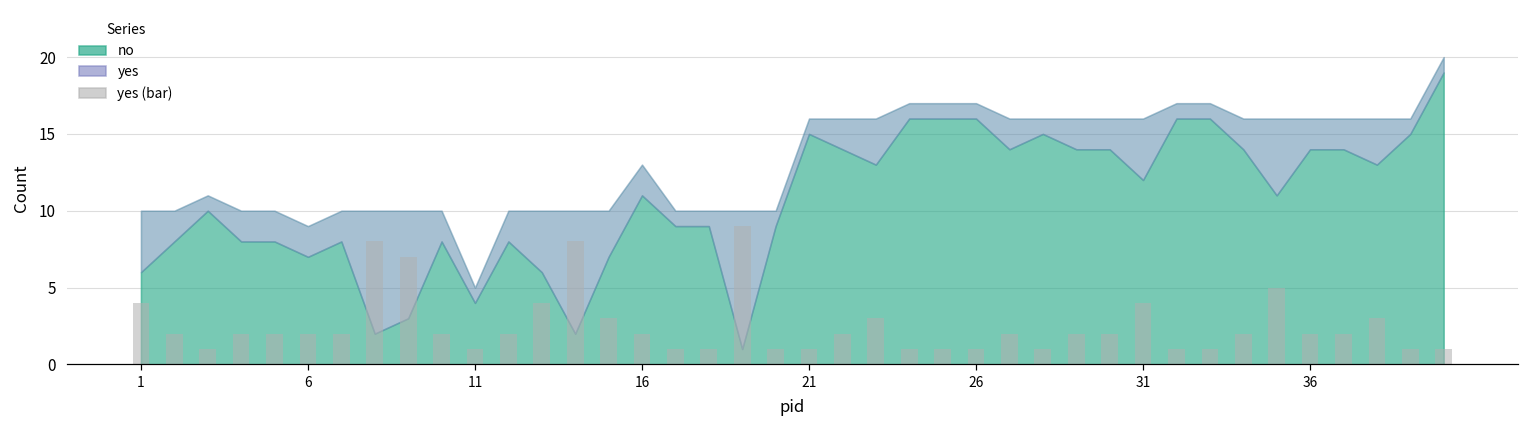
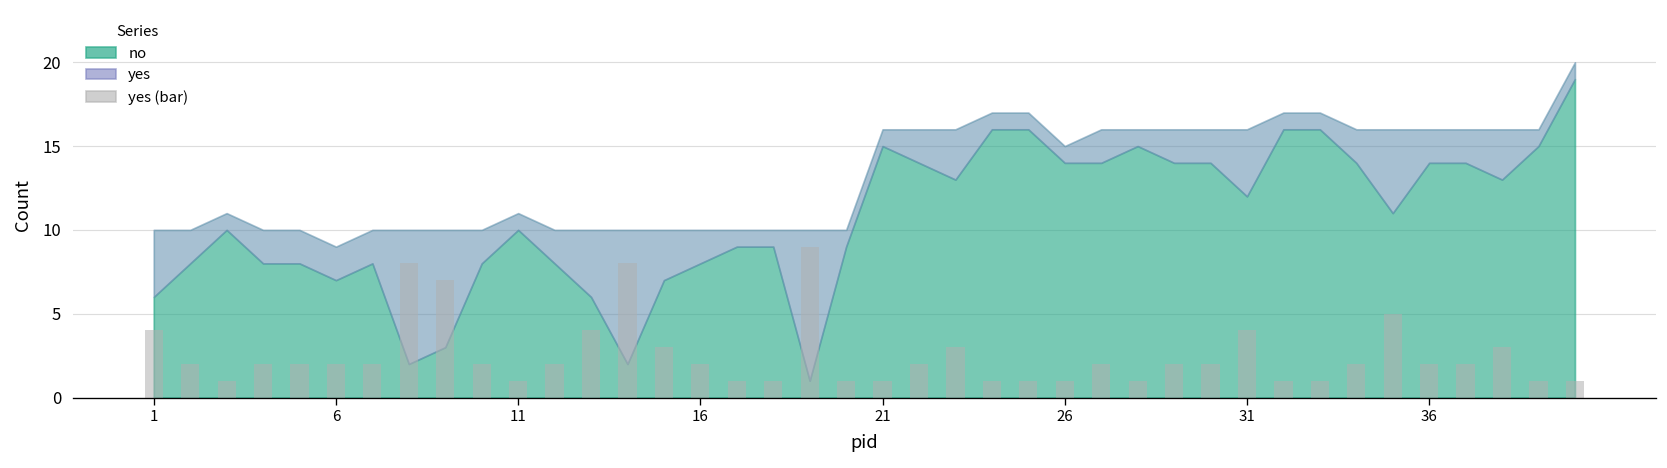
no, 11: 4 -> 10
no, 16: 11 -> 8
no, 26: 16 -> 14
